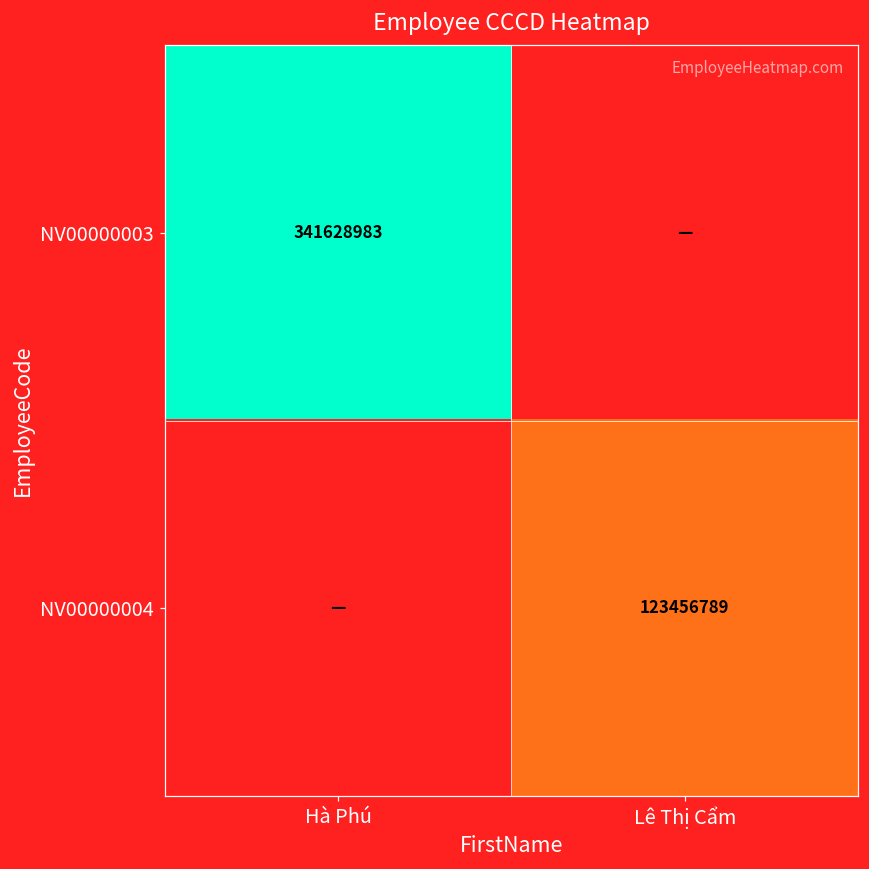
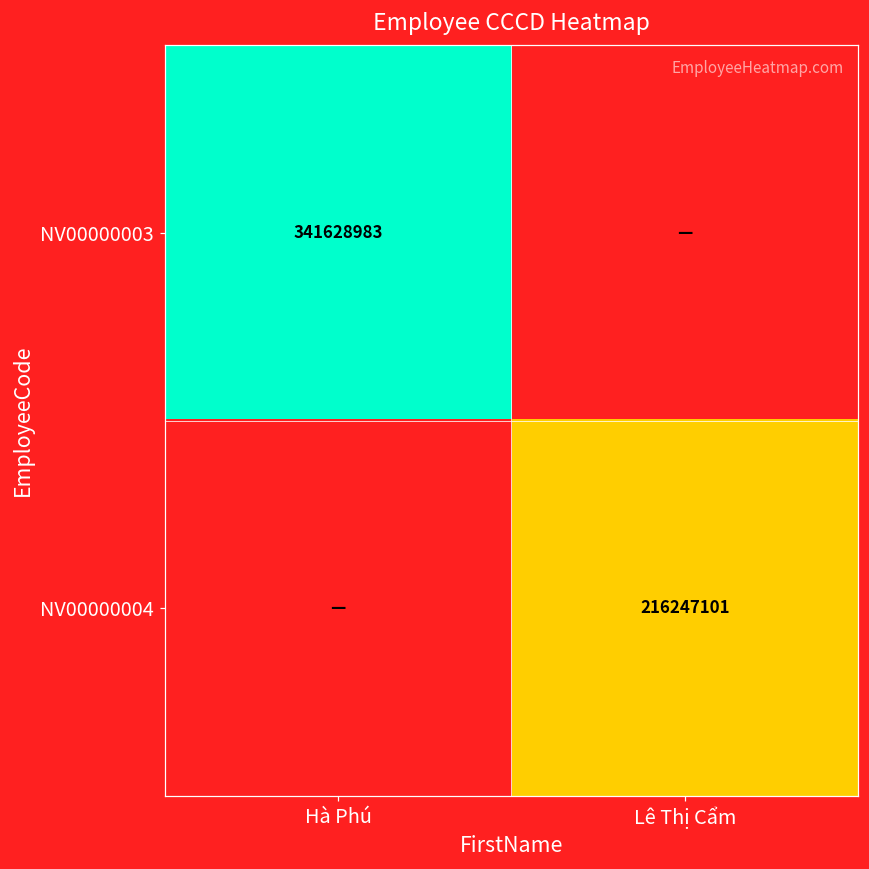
NV00000004, Lê Thị Cẩm: 123456789 -> 216247101
